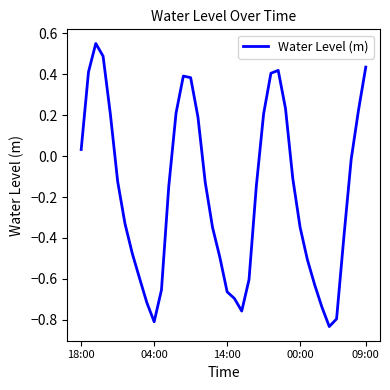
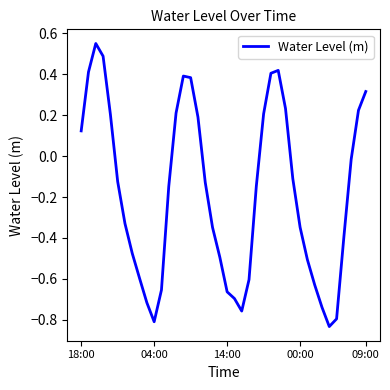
18:00: 0.03 -> 0.12
09:00: 0.44 -> 0.32
